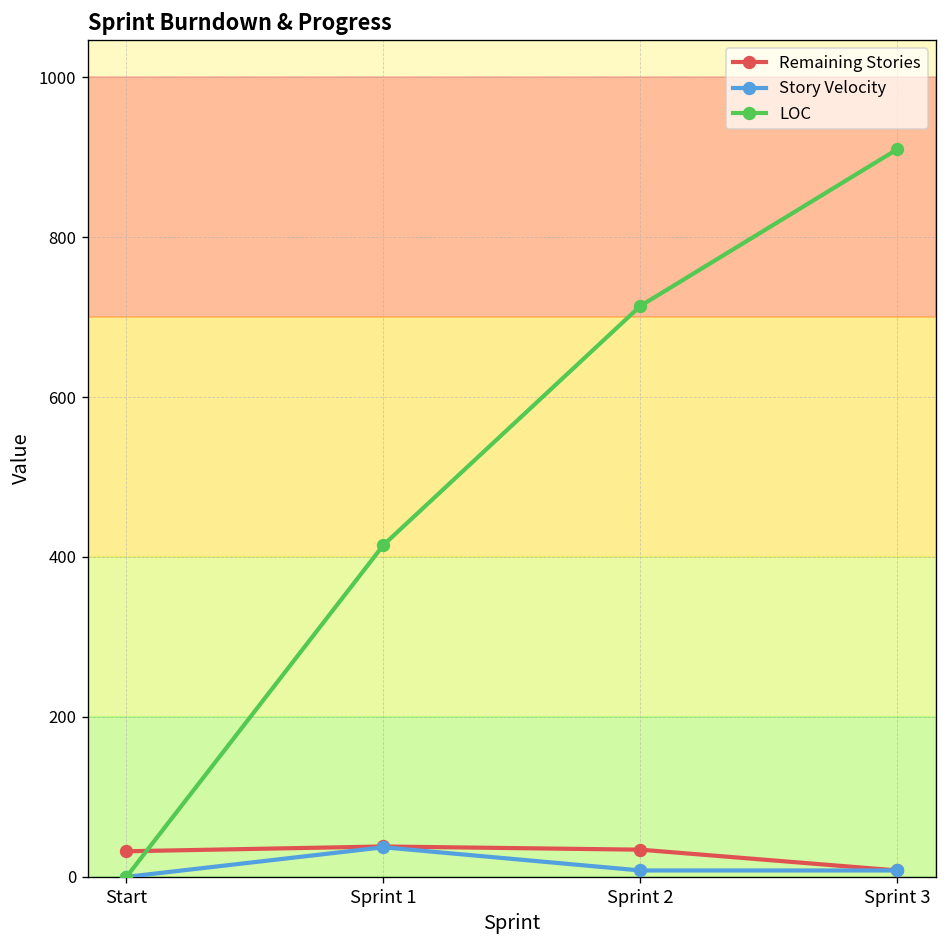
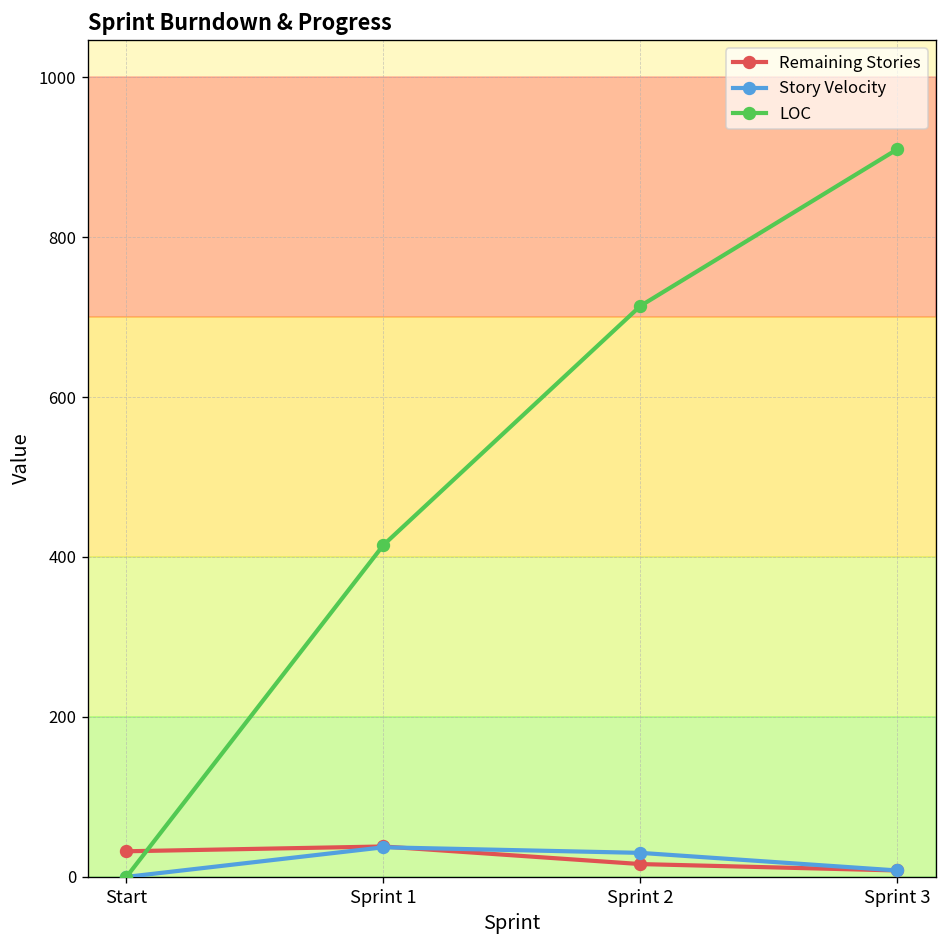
Remaining Stories, Sprint 2: 30 -> 20
Story Velocity, Sprint 2: 10 -> 30
